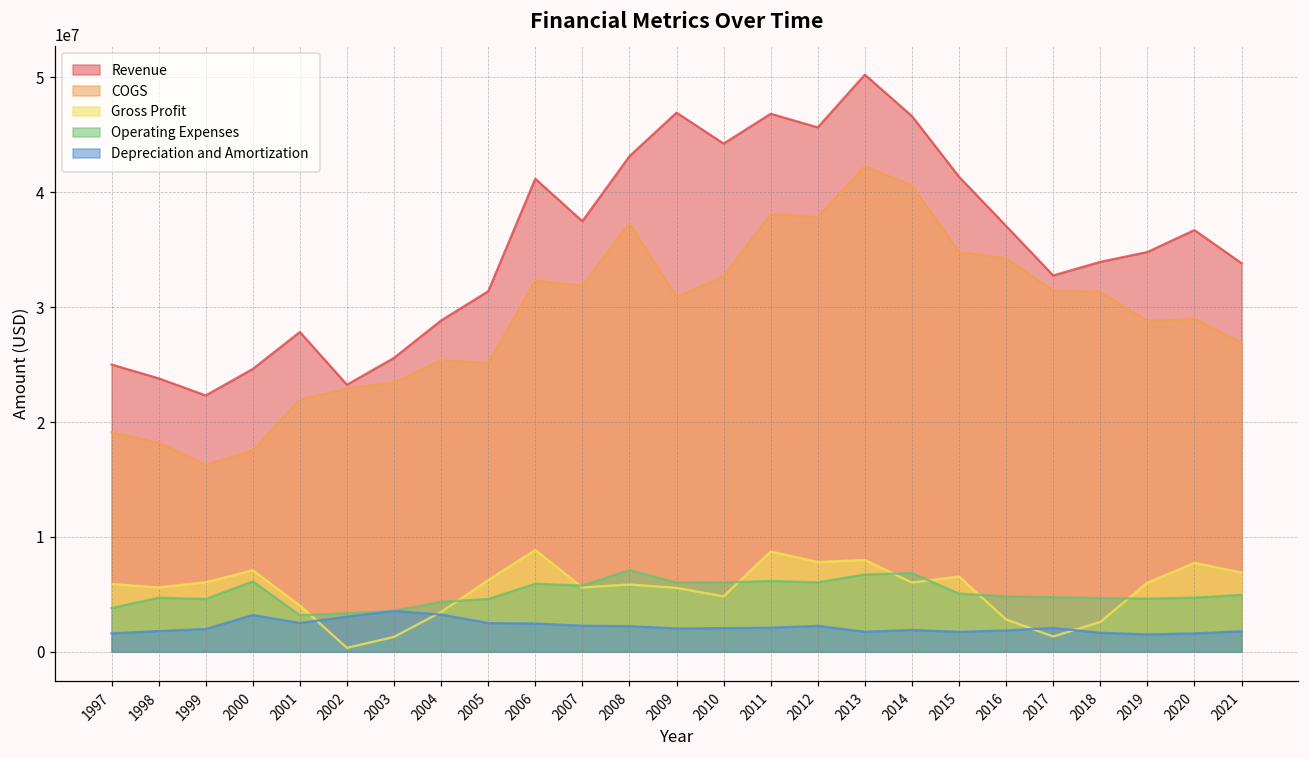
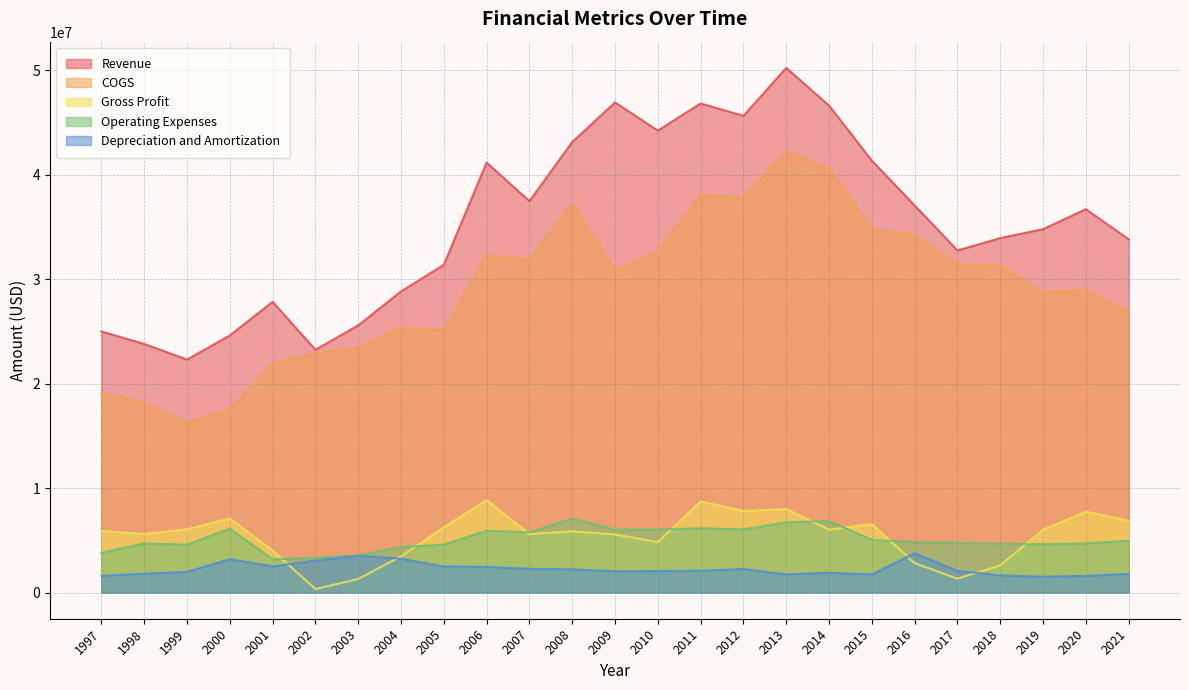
Depreciation and Amortization, 2016: 1900000 -> 3800000
